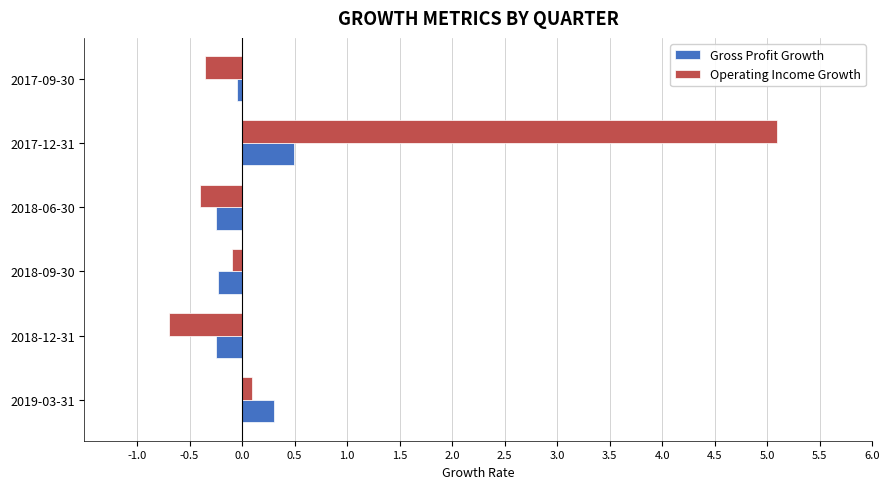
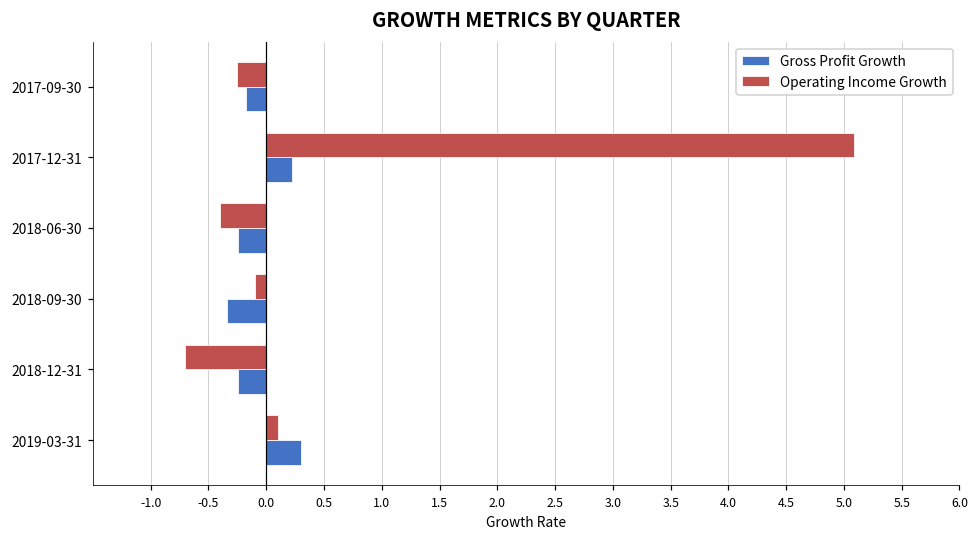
Operating Income Growth, 2017-09-30: -0.35 -> -0.25
Gross Profit Growth, 2017-09-30: -0.05 -> -0.17
Gross Profit Growth, 2017-12-31: 0.49 -> 0.23
Gross Profit Growth, 2018-09-30: -0.23 -> -0.34
